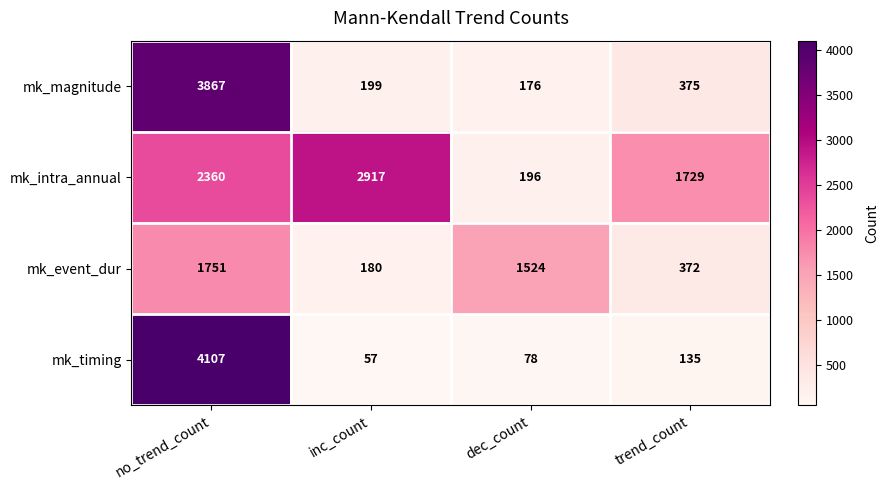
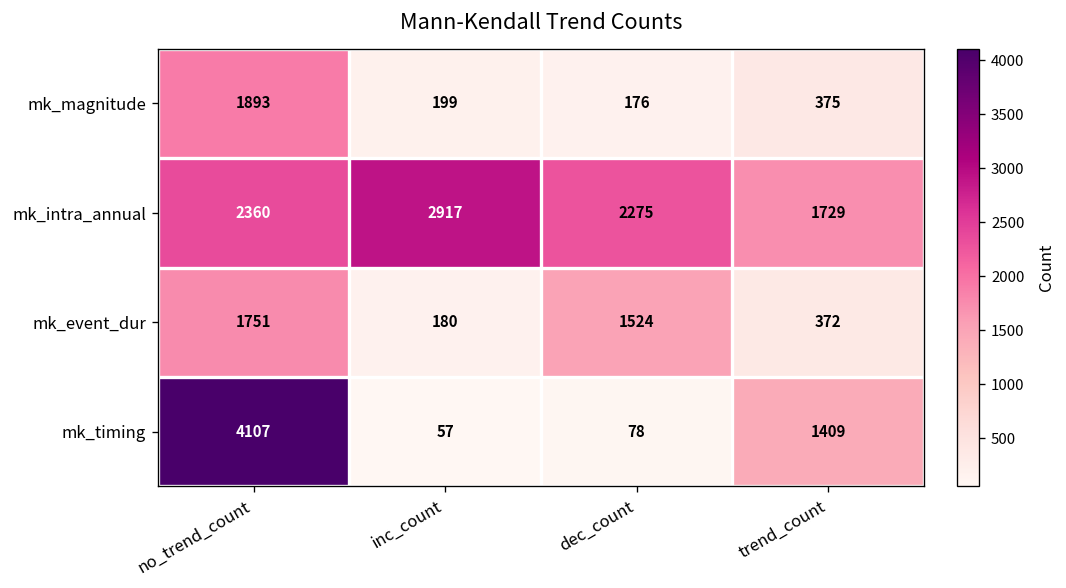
mk_magnitude, no_trend_count: 3867 -> 1893
mk_intra_annual, dec_count: 196 -> 2275
mk_timing, trend_count: 135 -> 1409
